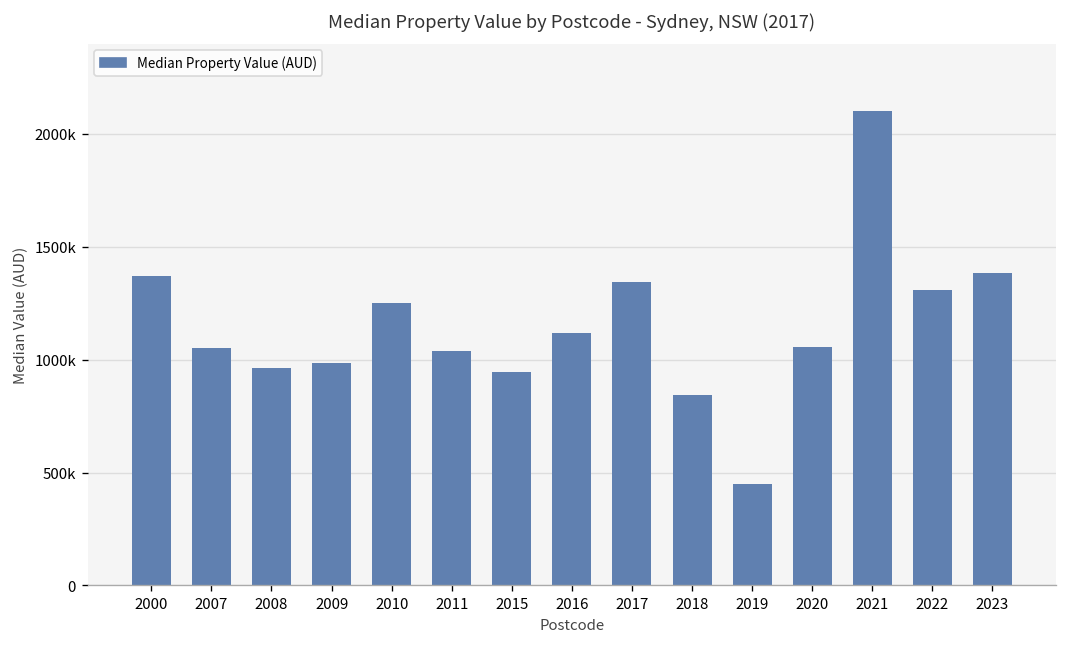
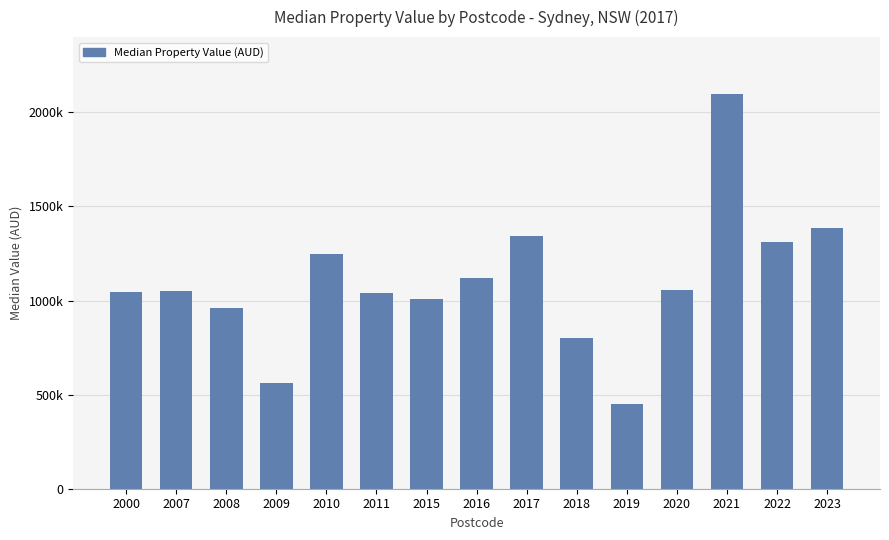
2000: 1370000 -> 1040000
2009: 990000 -> 560000
2015: 950000 -> 1010000
2018: 850000 -> 800000
